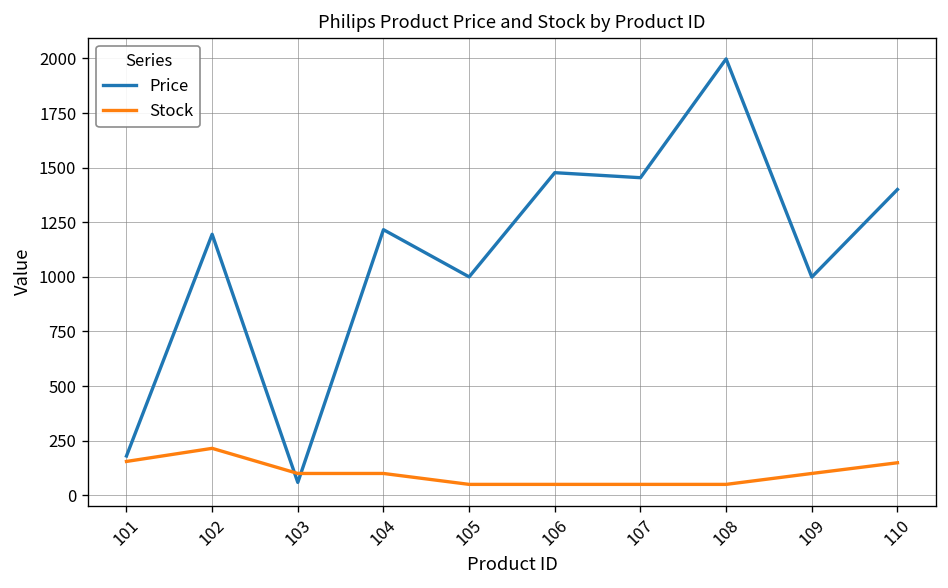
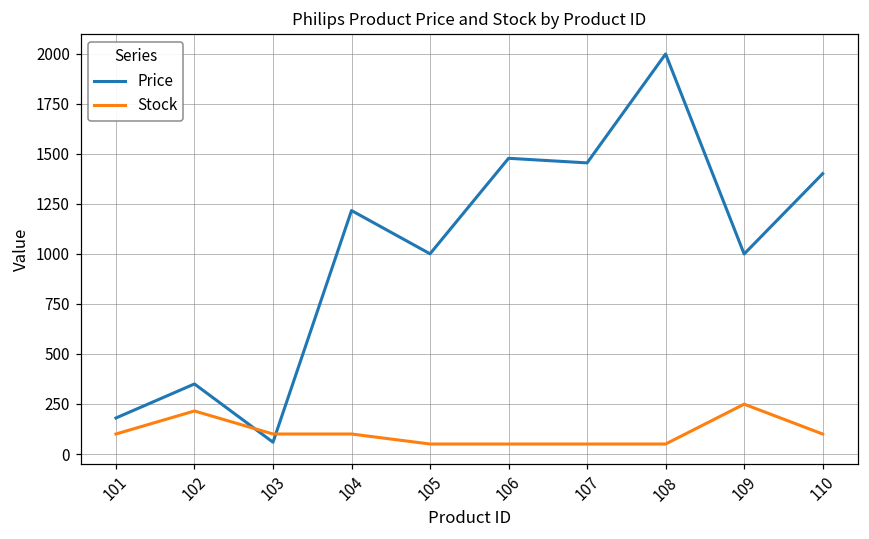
Stock, 101: 160 -> 100
Price, 102: 1200 -> 350
Stock, 109: 100 -> 250
Stock, 110: 150 -> 100
